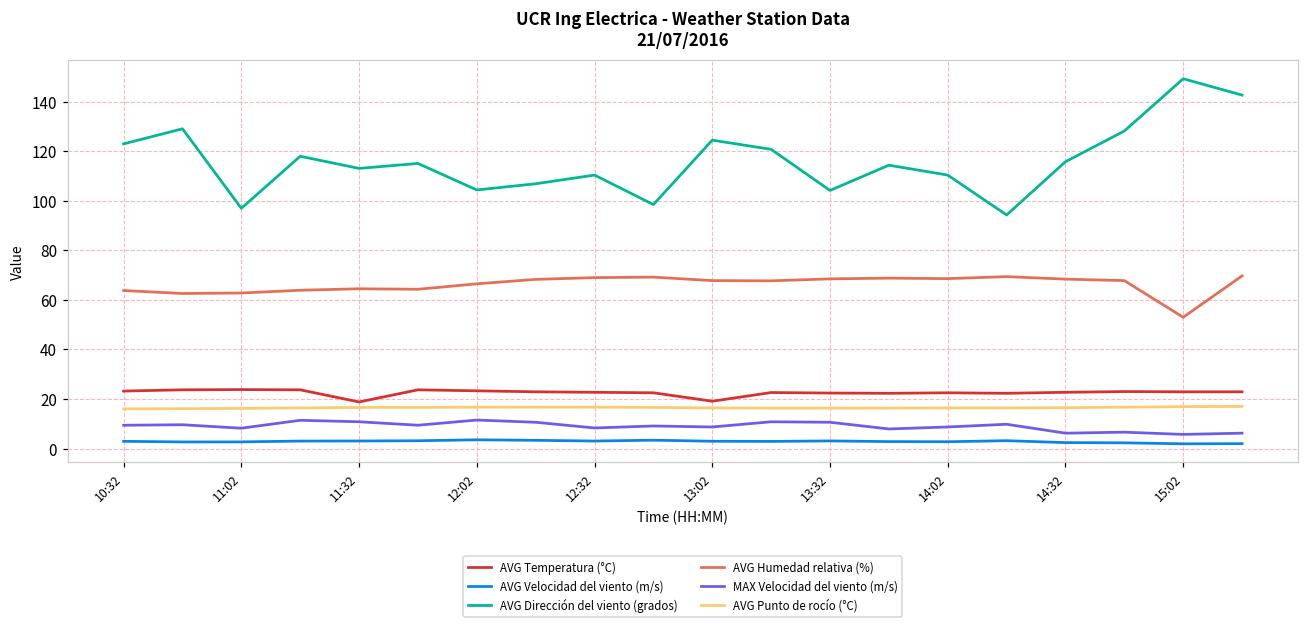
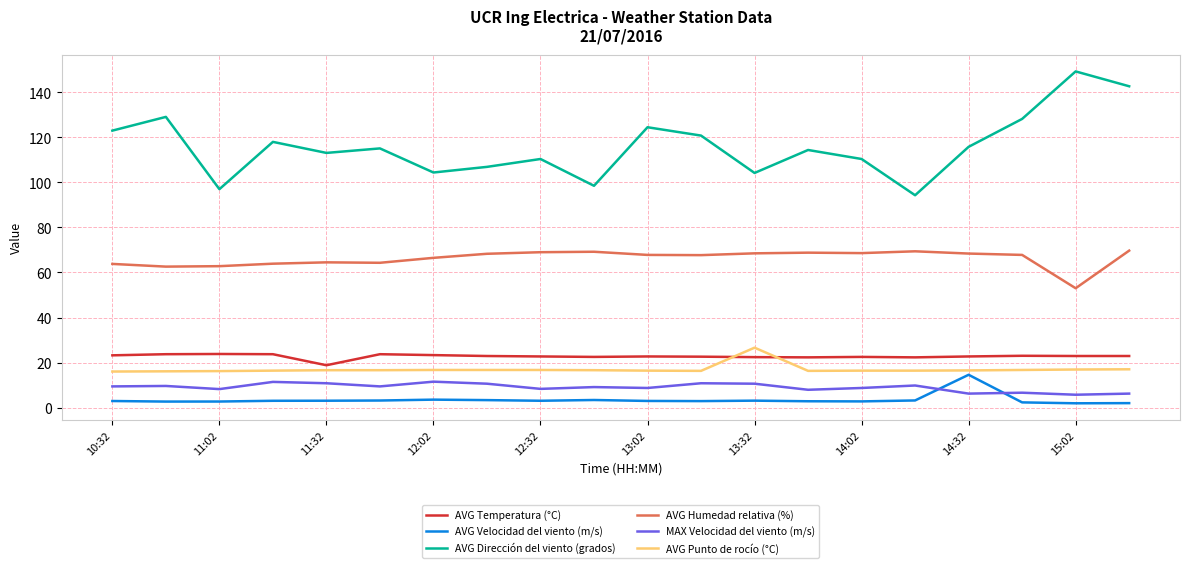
AVG Temperatura (°C), 13:02: 19 -> 23
AVG Punto de rocío (°C), 13:32: 16 -> 27
AVG Velocidad del viento (m/s), 14:32: 2 -> 15
